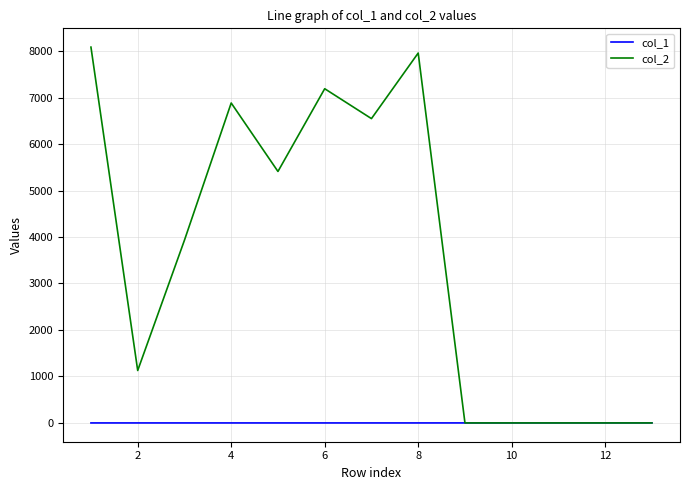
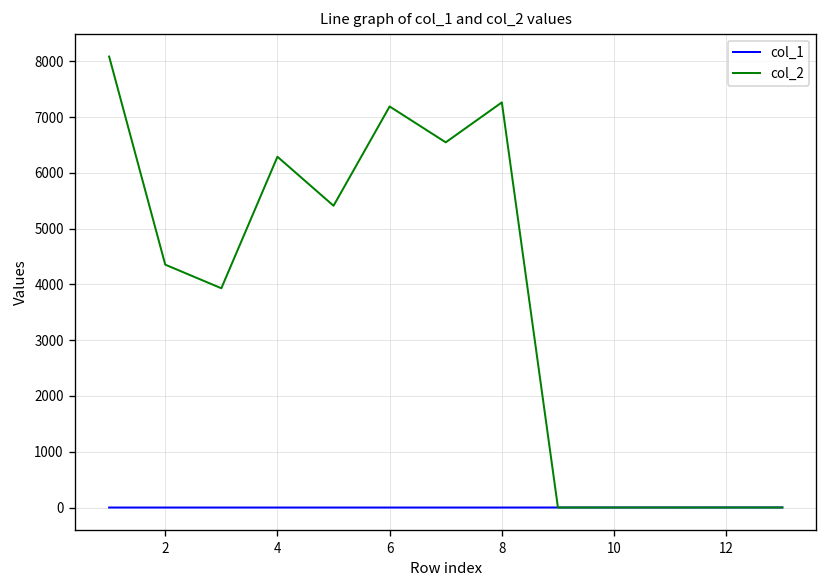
col_2, 2: 1100 -> 4400
col_2, 4: 6900 -> 6300
col_2, 8: 8000 -> 7300
